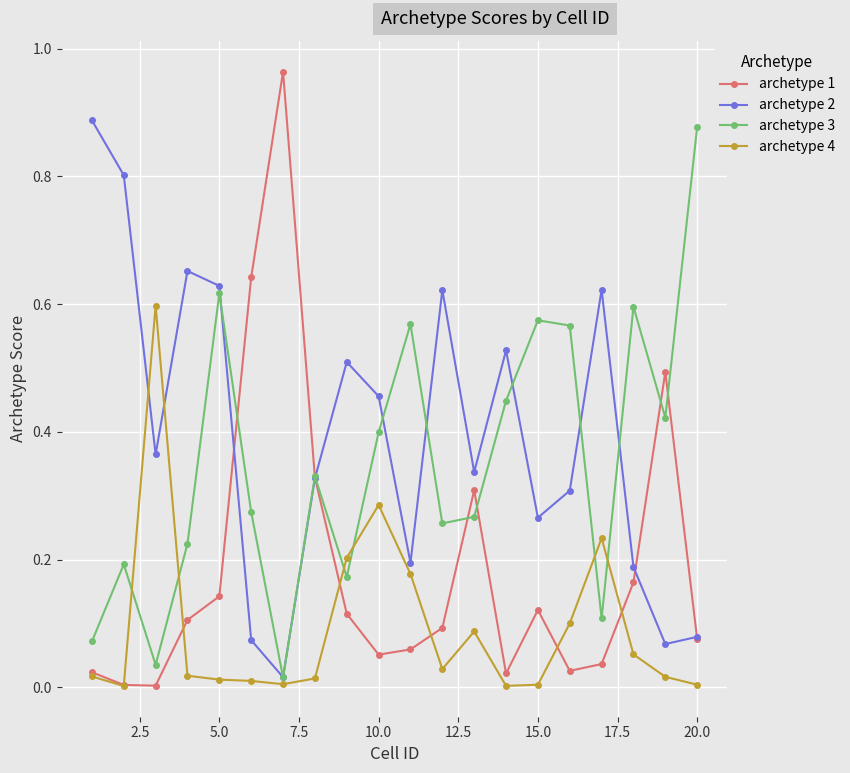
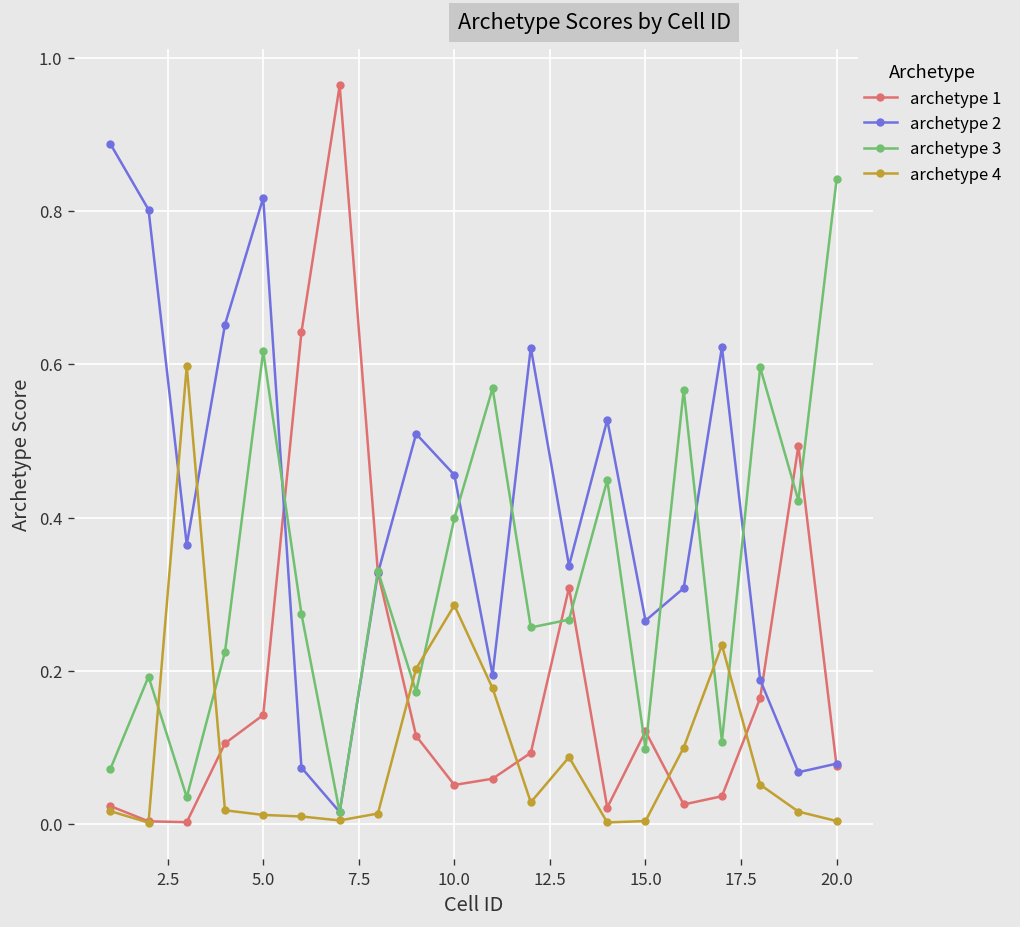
archetype 2, 5.0: 0.63 -> 0.82
archetype 3, 15.0: 0.57 -> 0.10
archetype 3, 20.0: 0.88 -> 0.84
